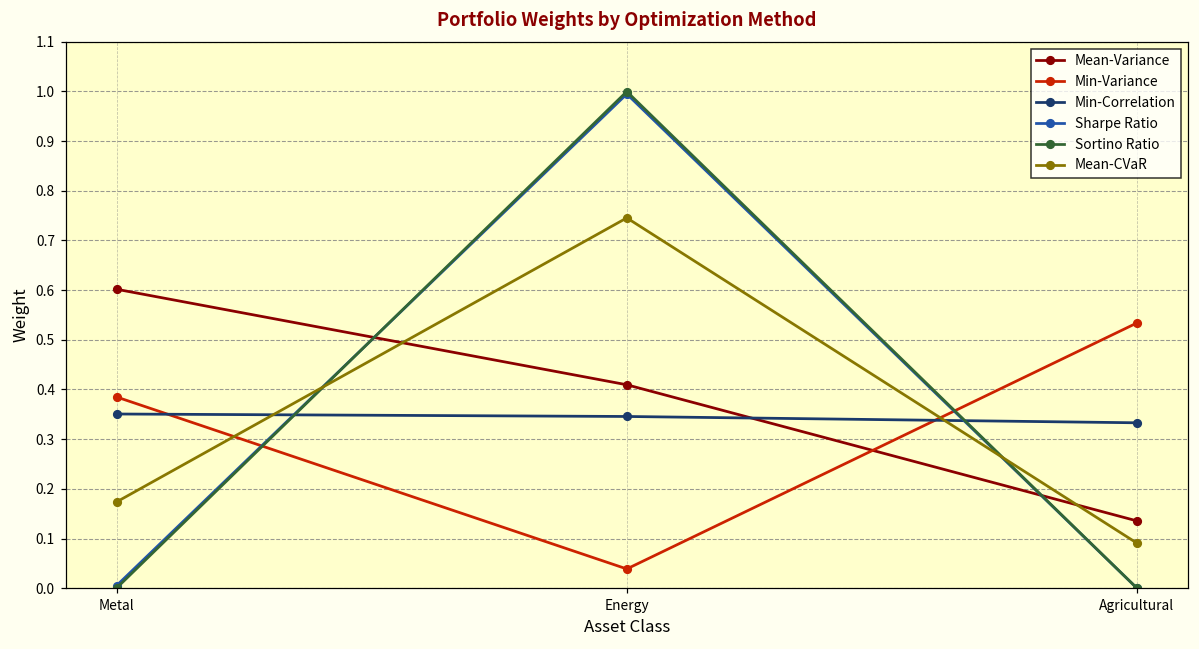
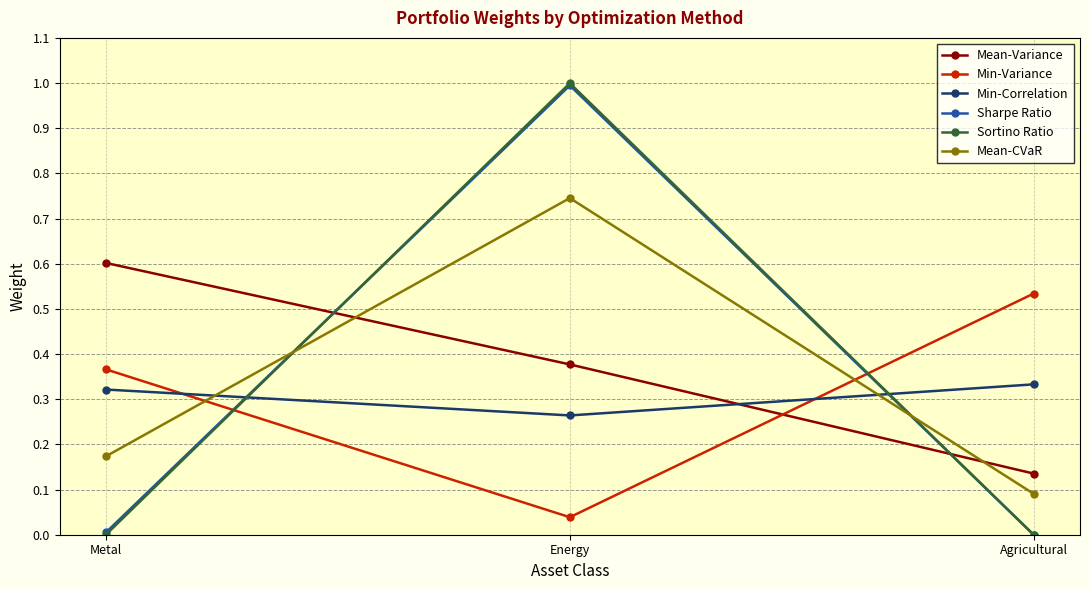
Min-Variance, Metal: 0.38 -> 0.37
Min-Correlation, Metal: 0.35 -> 0.32
Mean-Variance, Energy: 0.41 -> 0.38
Min-Correlation, Energy: 0.35 -> 0.26
